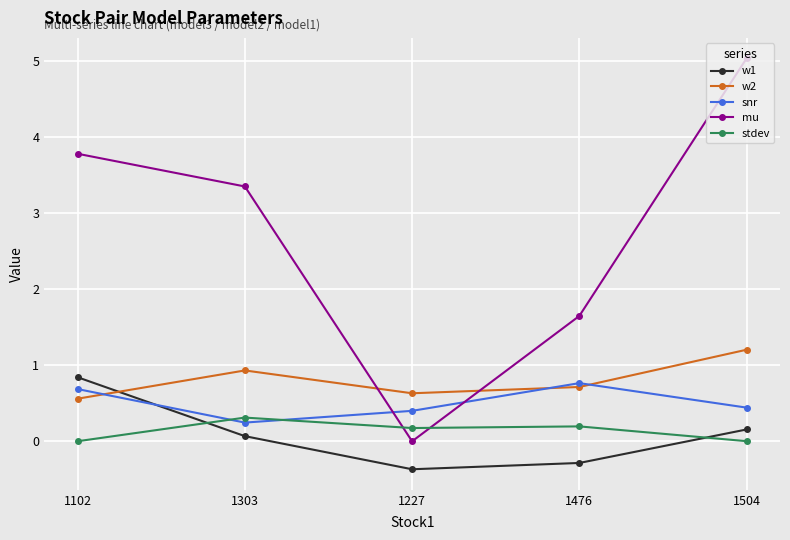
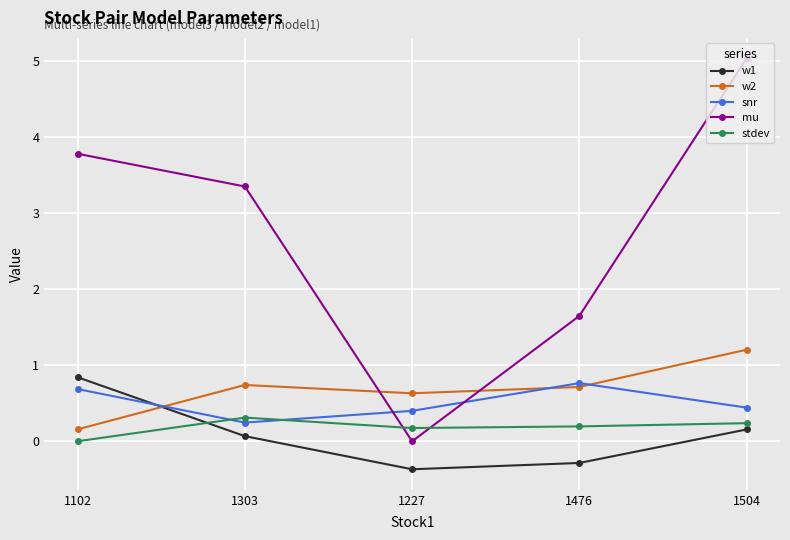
w2, 1102: 0.6 -> 0.2
w2, 1303: 0.9 -> 0.7
stdev, 1504: 0.0 -> 0.2
